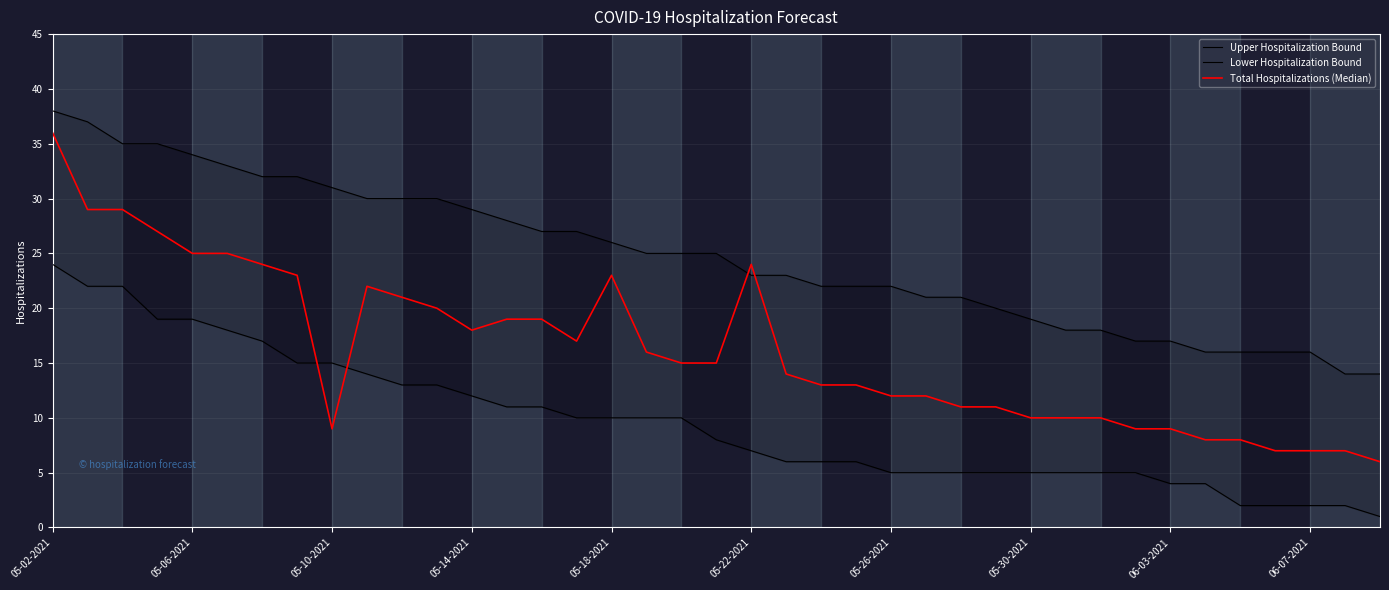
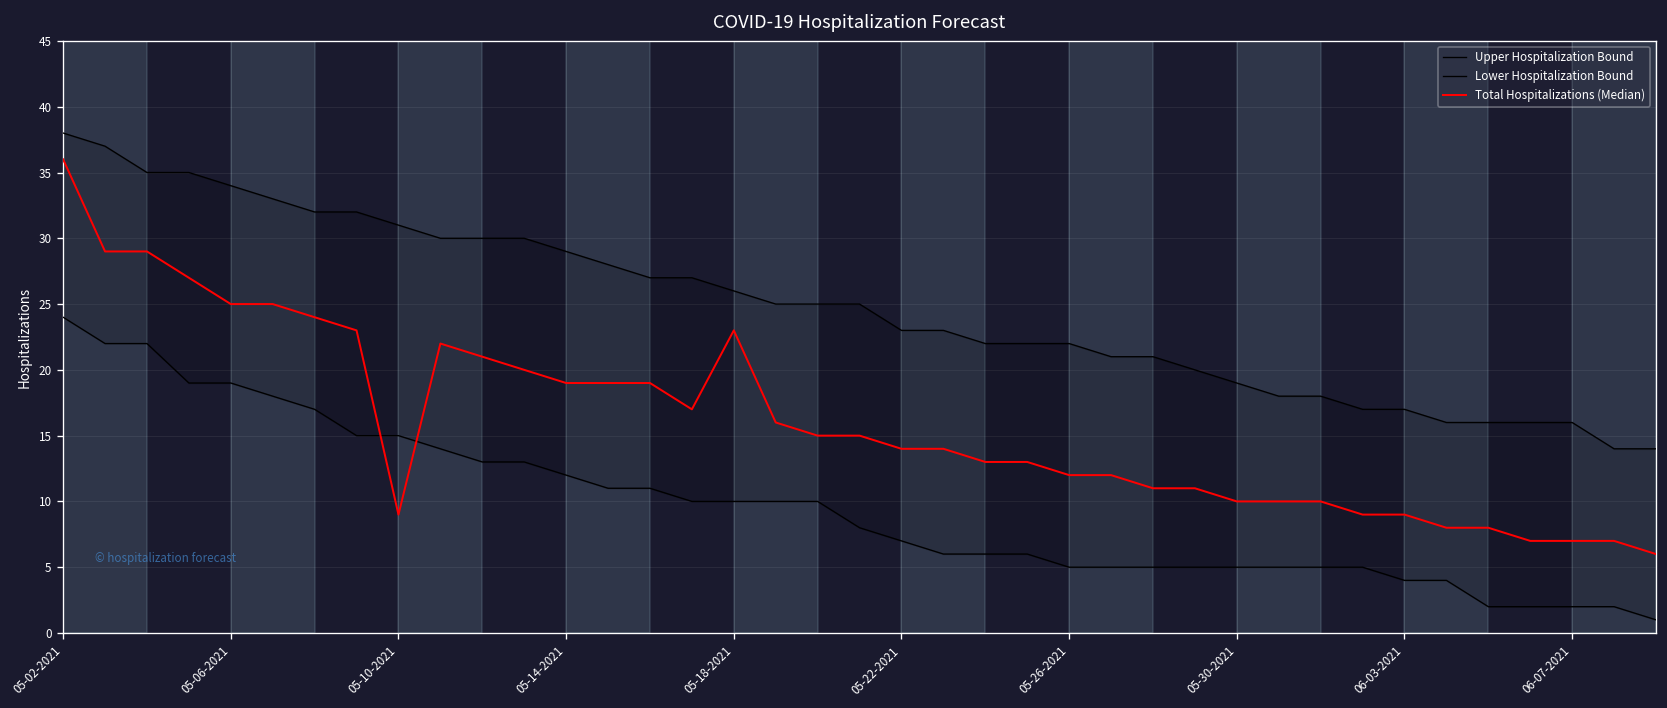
Total Hospitalizations (Median), 05-14-2021: 18 -> 19
Total Hospitalizations (Median), 05-22-2021: 24 -> 14
